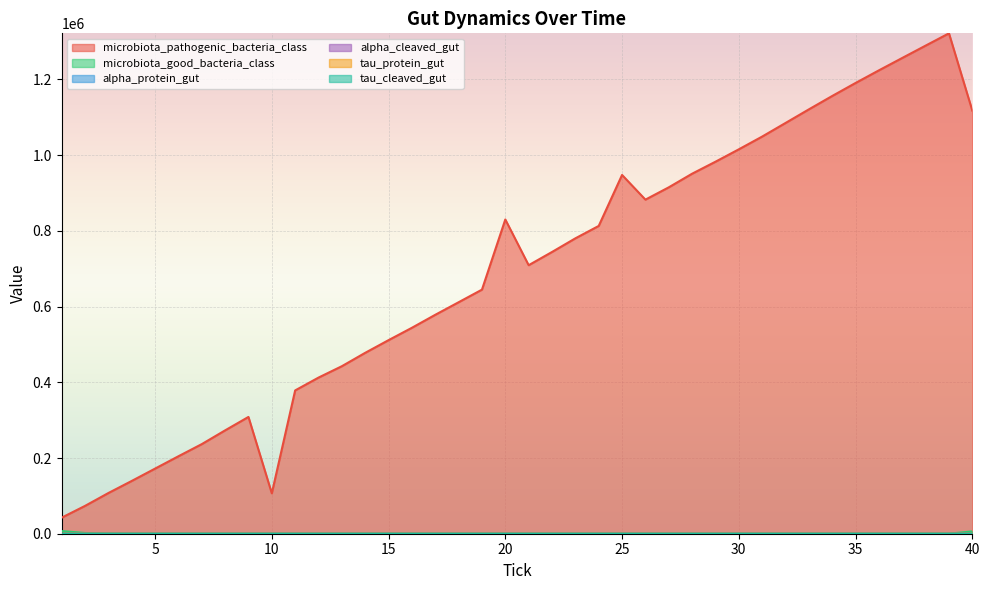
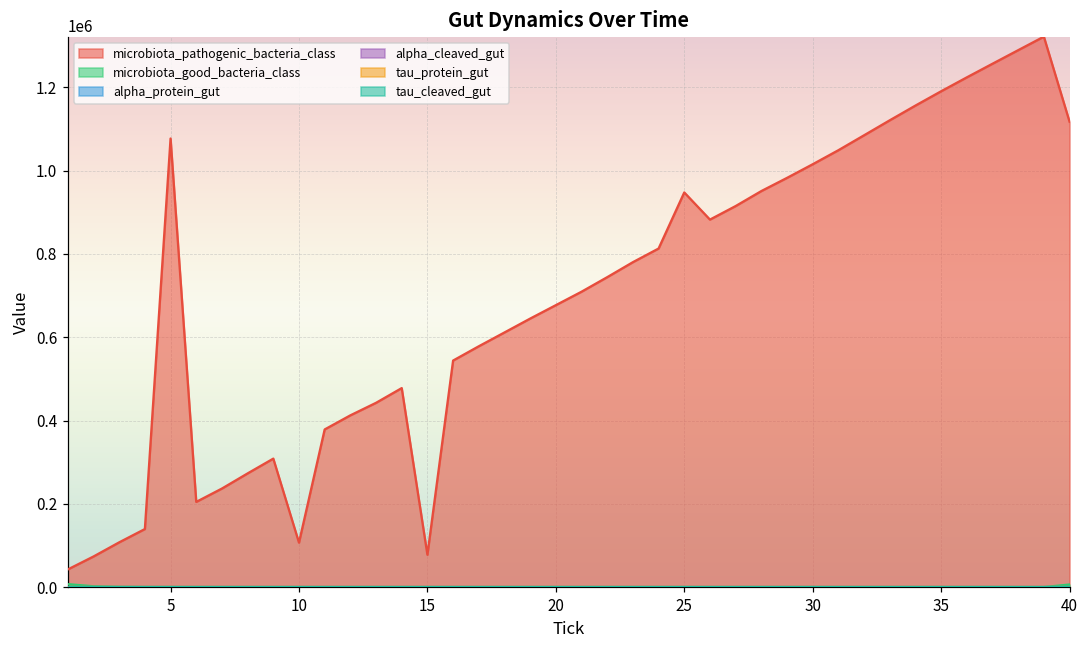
microbiota_pathogenic_bacteria_class, 5: 170000 -> 1080000
microbiota_pathogenic_bacteria_class, 15: 510000 -> 80000
microbiota_pathogenic_bacteria_class, 20: 830000 -> 680000
